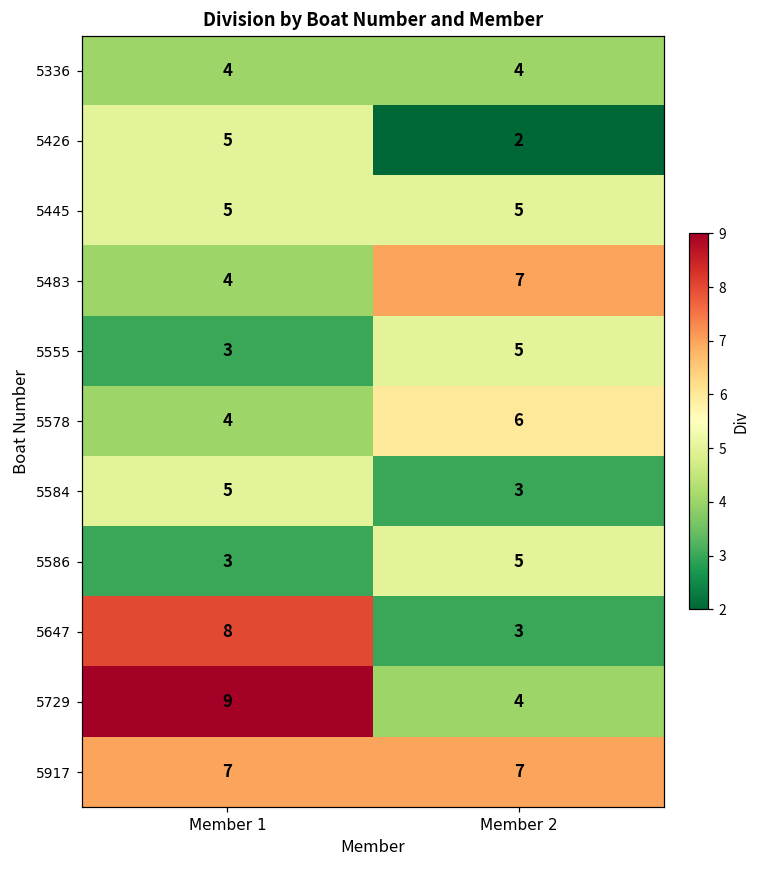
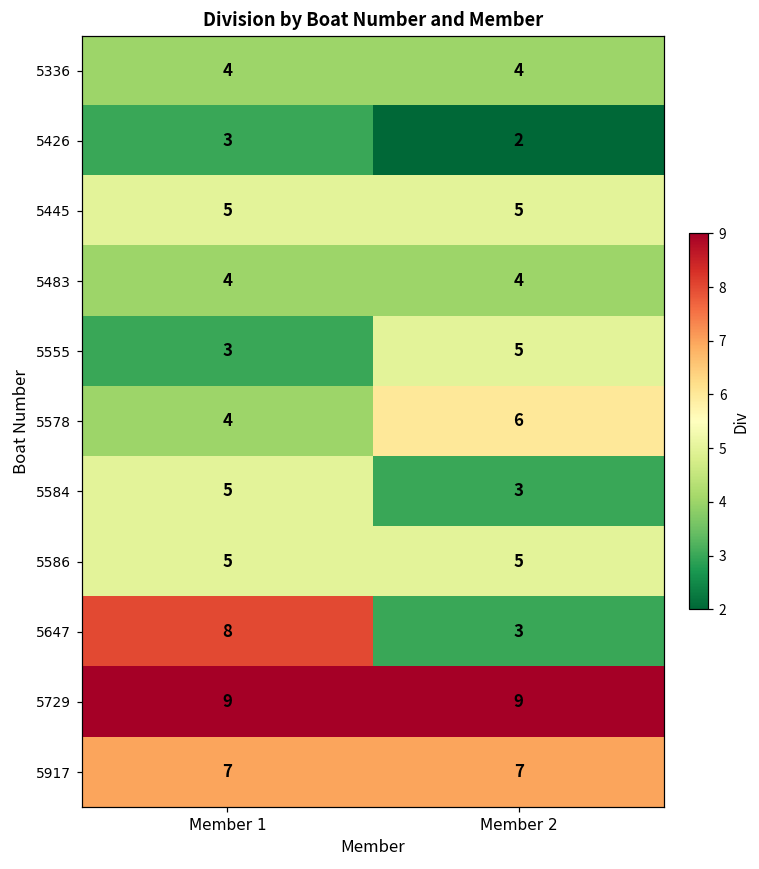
5426, Member 1: 5 -> 3
5483, Member 2: 7 -> 4
5586, Member 1: 3 -> 5
5729, Member 2: 4 -> 9
